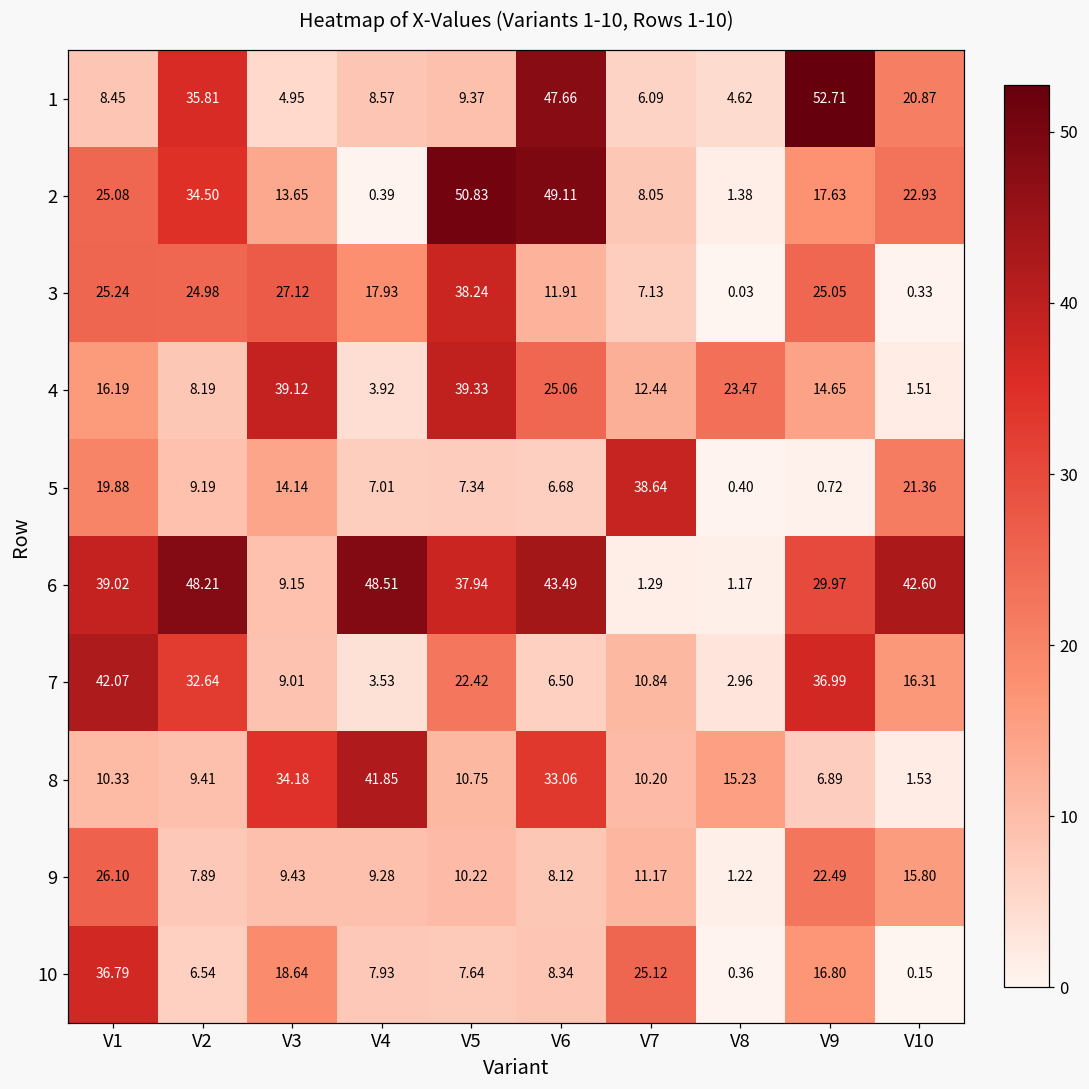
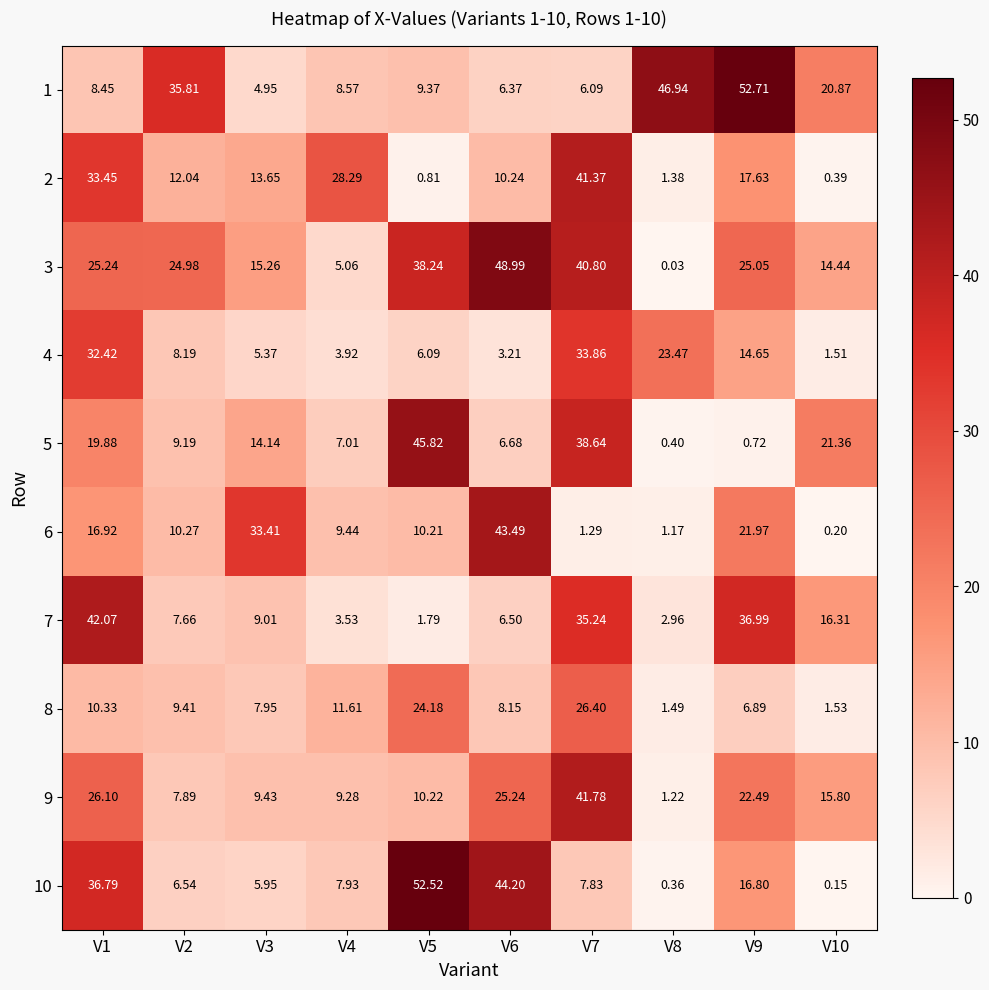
1, V6: 47.66 -> 6.37
1, V8: 4.62 -> 46.94
2, V1: 25.08 -> 33.45
2, V2: 34.50 -> 12.04
2, V4: 0.39 -> 28.29
2, V5: 50.83 -> 0.81
2, V6: 49.11 -> 10.24
2, V7: 8.05 -> 41.37
2, V10: 22.93 -> 0.39
3, V3: 27.12 -> 15.26
3, V4: 17.93 -> 5.06
3, V6: 11.91 -> 48.99
3, V7: 7.13 -> 40.80
3, V10: 0.33 -> 14.44
4, V1: 16.19 -> 32.42
4, V3: 39.12 -> 5.37
4, V5: 39.33 -> 6.09
4, V6: 25.06 -> 3.21
4, V7: 12.44 -> 33.86
5, V5: 7.34 -> 45.82
6, V1: 39.02 -> 16.92
6, V2: 48.21 -> 10.27
6, V3: 9.15 -> 33.41
6, V4: 48.51 -> 9.44
6, V5: 37.94 -> 10.21
6, V9: 29.97 -> 21.97
6, V10: 42.60 -> 0.20
7, V2: 32.64 -> 7.66
7, V5: 22.42 -> 1.79
7, V7: 10.84 -> 35.24
8, V3: 34.18 -> 7.95
8, V4: 41.85 -> 11.61
8, V5: 10.75 -> 24.18
8, V6: 33.06 -> 8.15
8, V7: 10.20 -> 26.40
8, V8: 15.23 -> 1.49
9, V6: 8.12 -> 25.24
9, V7: 11.17 -> 41.78
10, V3: 18.64 -> 5.95
10, V5: 7.64 -> 52.52
10, V6: 8.34 -> 44.20
10, V7: 25.12 -> 7.83
